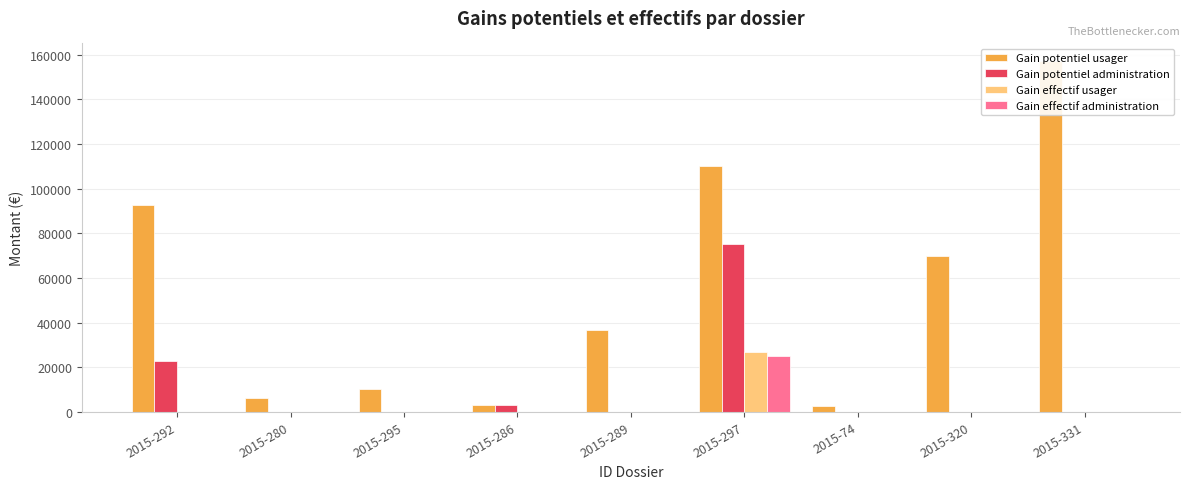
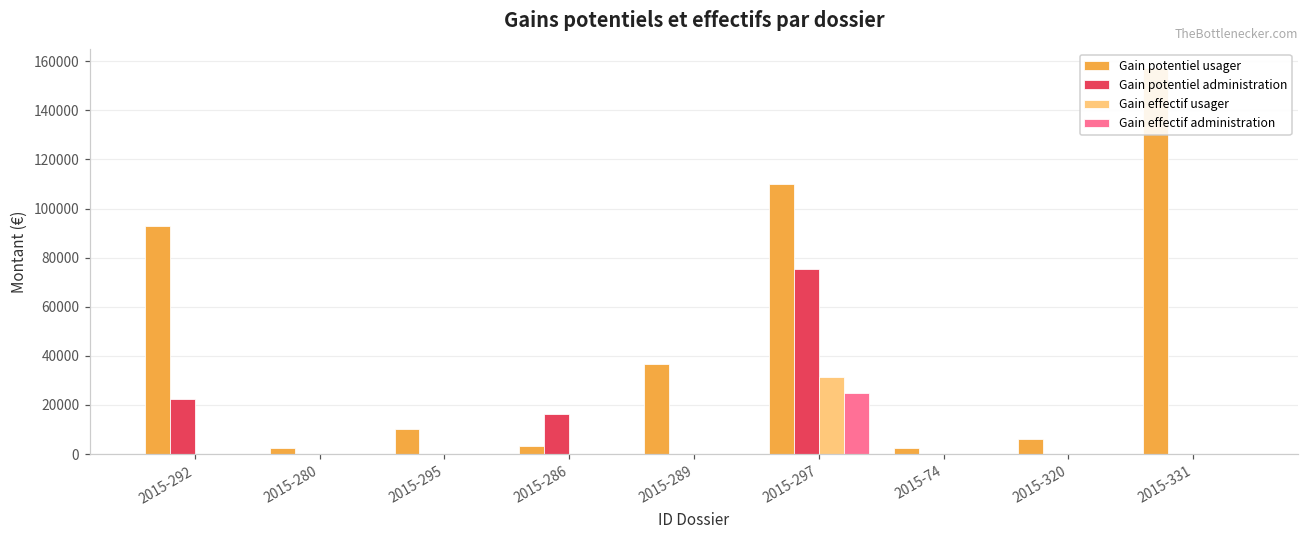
Gain potentiel usager, 2015-280: 6000 -> 2000
Gain potentiel administration, 2015-286: 3000 -> 16000
Gain effectif usager, 2015-297: 27000 -> 32000
Gain potentiel usager, 2015-320: 70000 -> 6000
